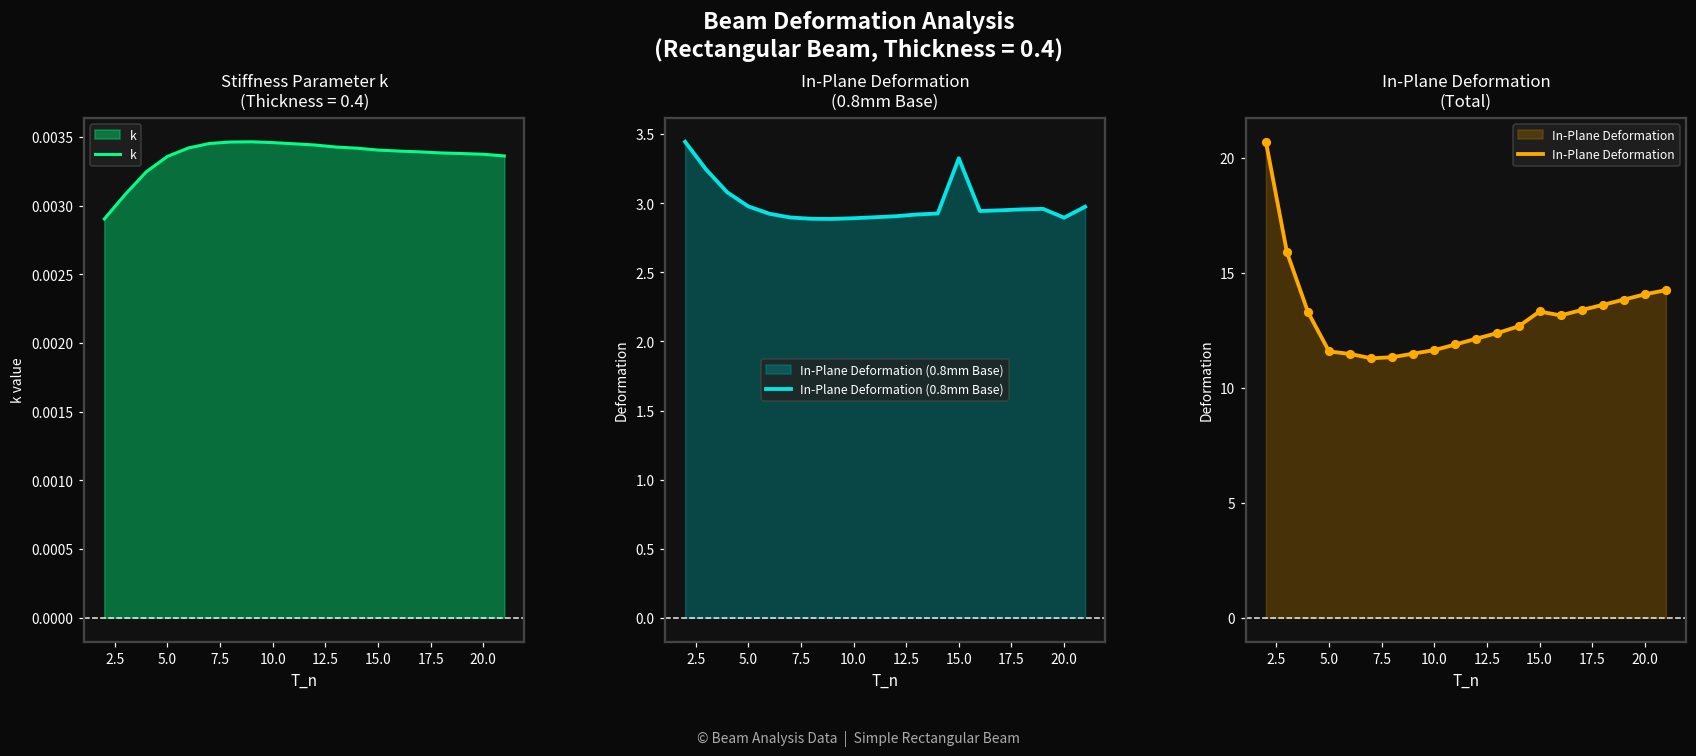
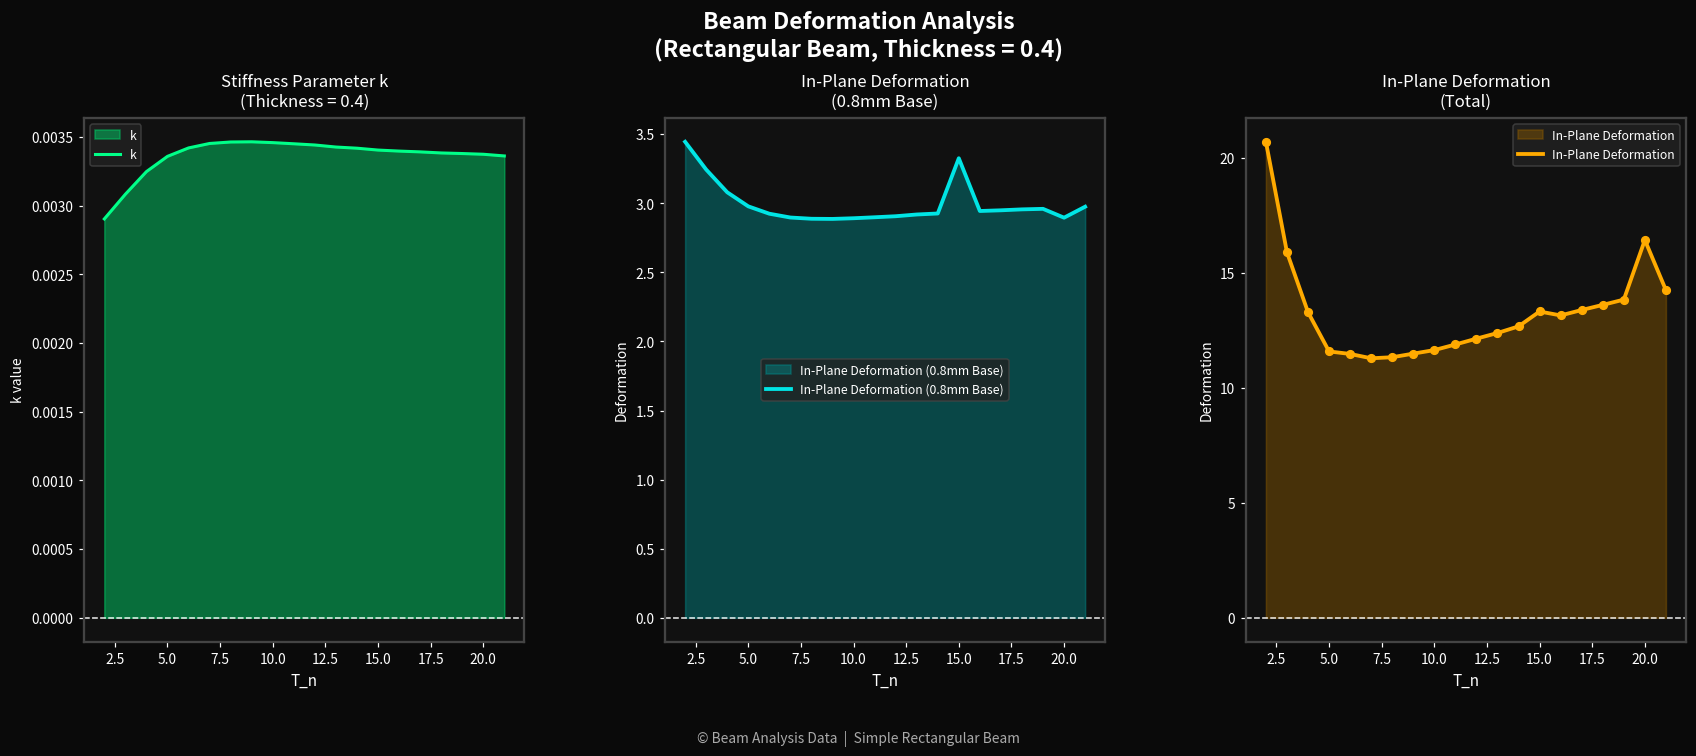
In-Plane Deformation (Total), 20.0: 14.1 -> 16.4
